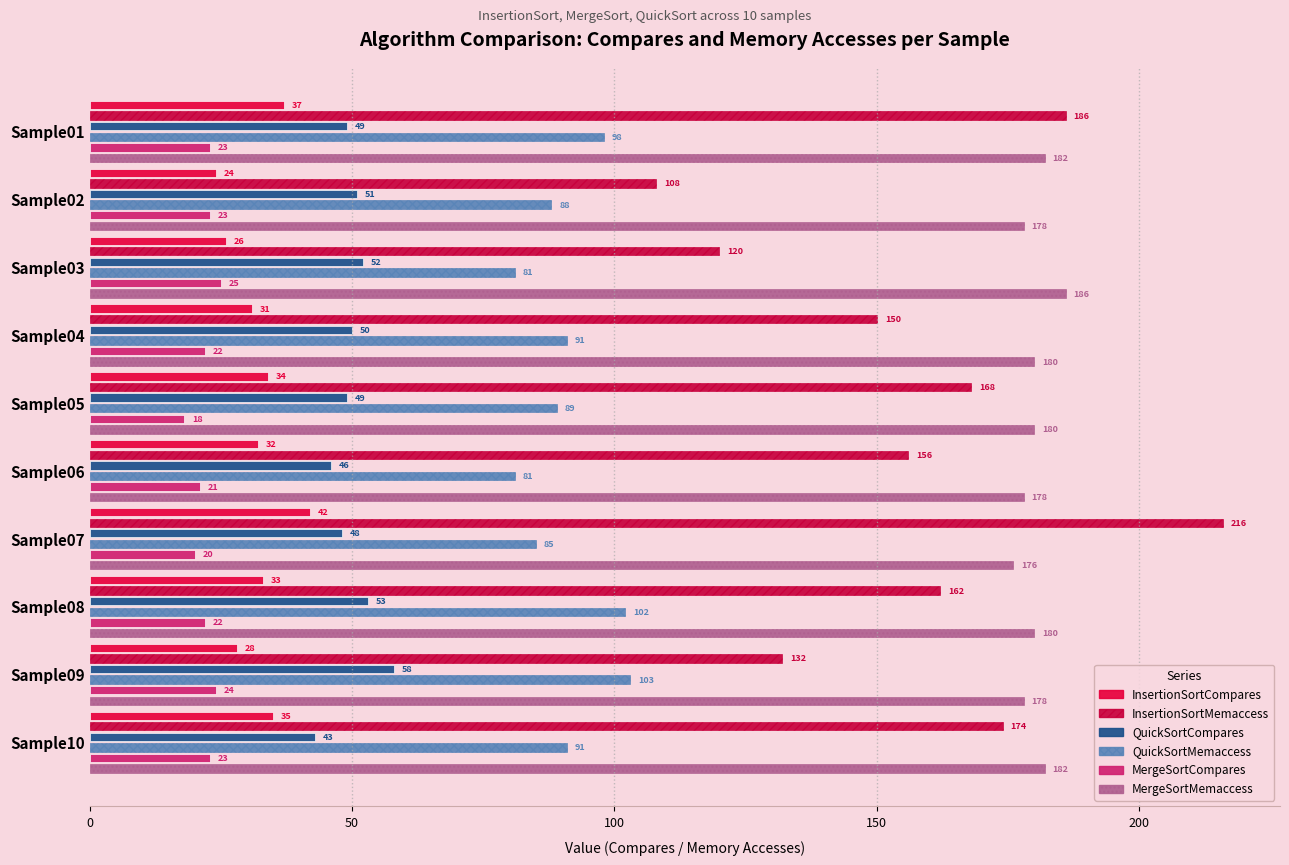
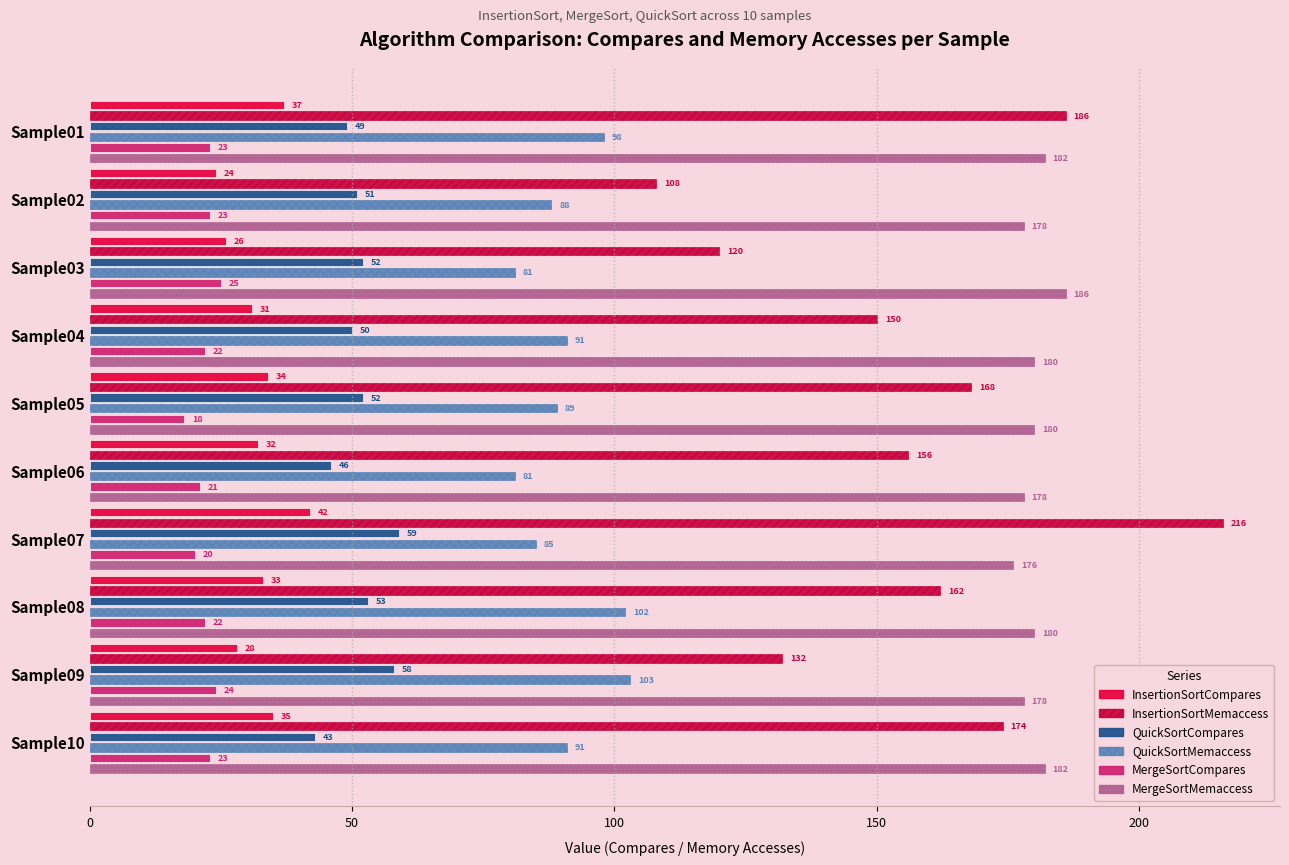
QuickSortCompares, Sample05: 49 -> 52
QuickSortCompares, Sample07: 48 -> 59
